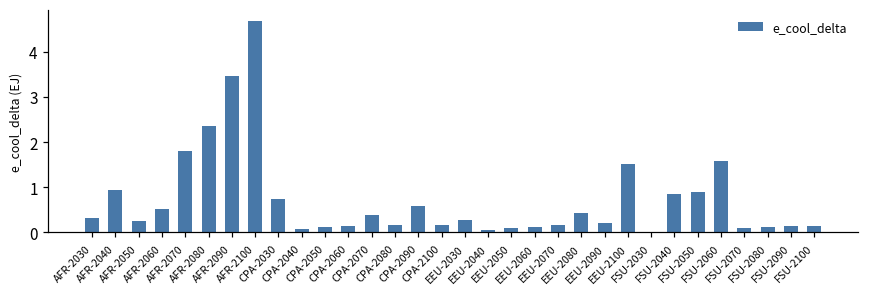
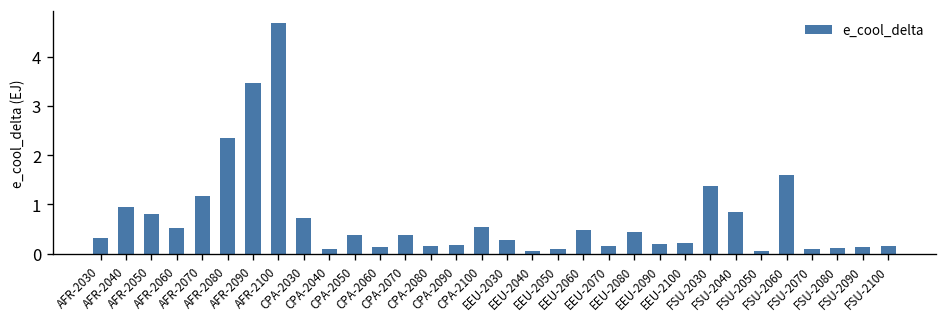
AFR-2050: 0.3 -> 0.8
AFR-2070: 1.8 -> 1.2
CPA-2050: 0.1 -> 0.4
CPA-2090: 0.6 -> 0.2
CPA-2100: 0.2 -> 0.5
EEU-2060: 0.1 -> 0.5
EEU-2100: 1.5 -> 0.2
FSU-2030: 0.0 -> 1.4
FSU-2050: 0.9 -> 0.1
